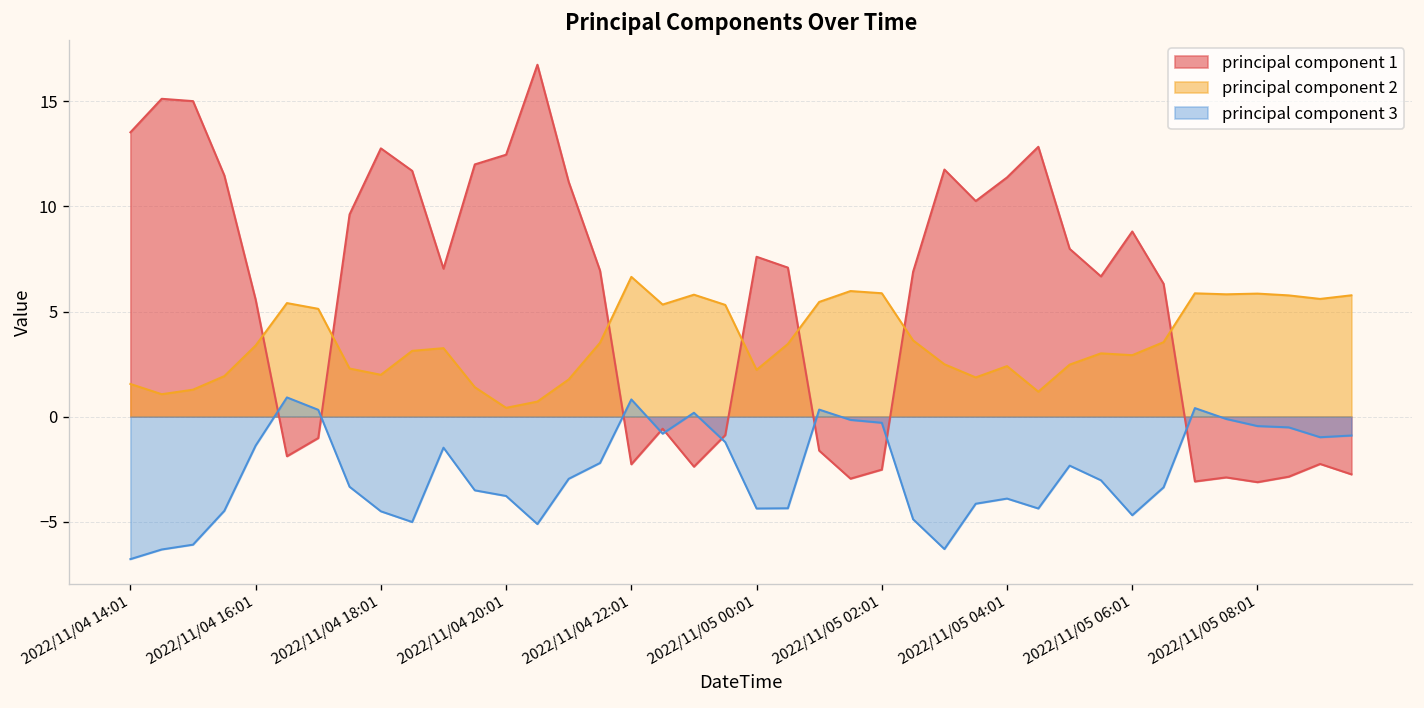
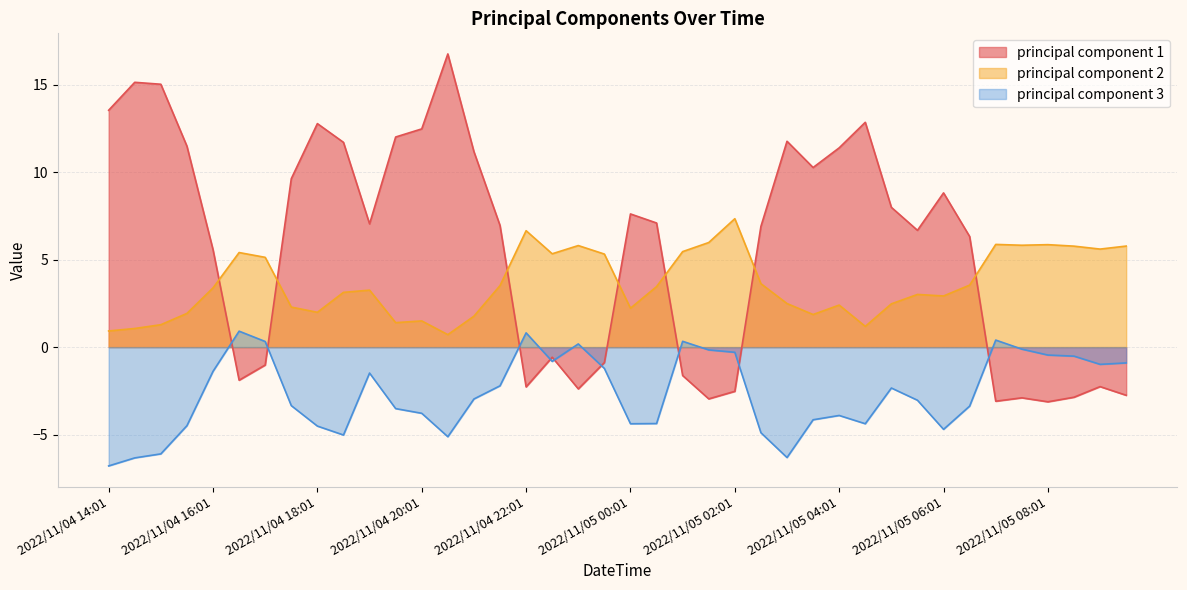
principal component 2, 2022/11/04 14:01: 1.6 -> 0.9
principal component 2, 2022/11/04 20:01: 0.4 -> 1.5
principal component 2, 2022/11/05 02:01: 5.9 -> 7.3
